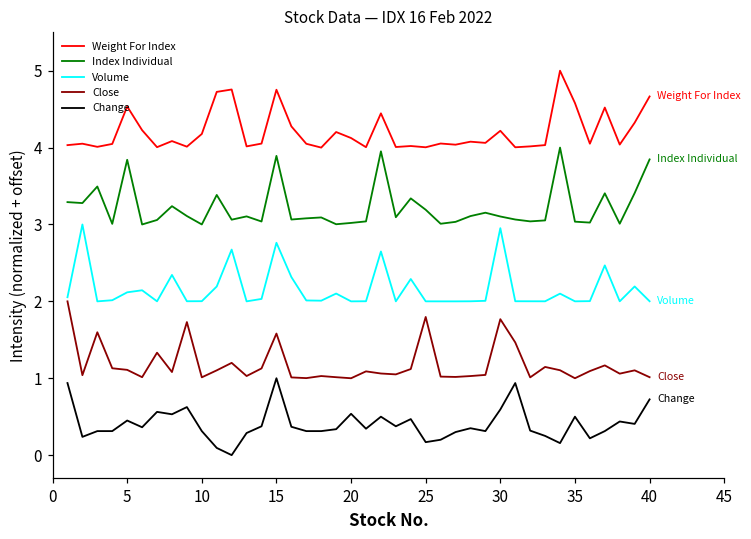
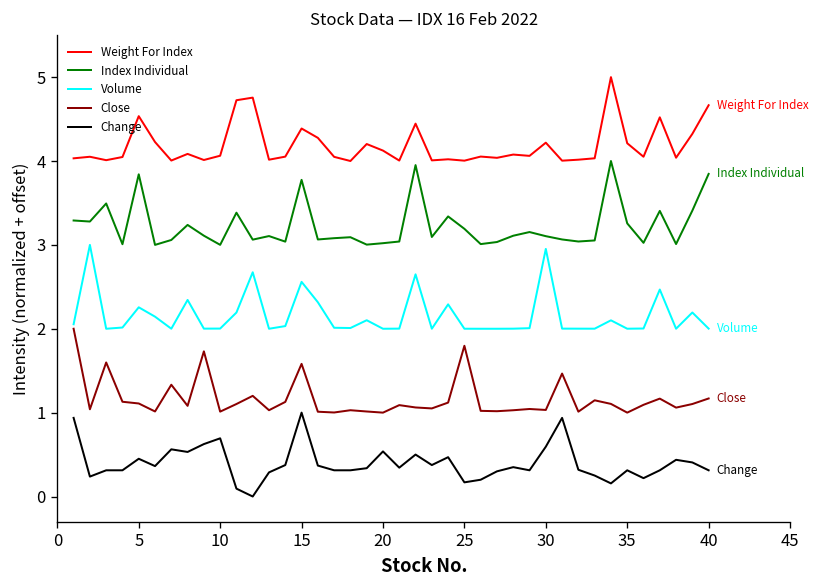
Volume, 5: 2.1 -> 2.3
Weight For Index, 10: 4.2 -> 4.1
Change, 10: 0.3 -> 0.7
Weight For Index, 15: 4.8 -> 4.4
Index Individual, 15: 3.9 -> 3.8
Volume, 15: 2.8 -> 2.6
Close, 30: 1.8 -> 1.0
Weight For Index, 35: 4.6 -> 4.2
Index Individual, 35: 3.0 -> 3.3
Change, 35: 0.5 -> 0.3
Close, 40: 1.0 -> 1.2
Change, 40: 0.7 -> 0.3
